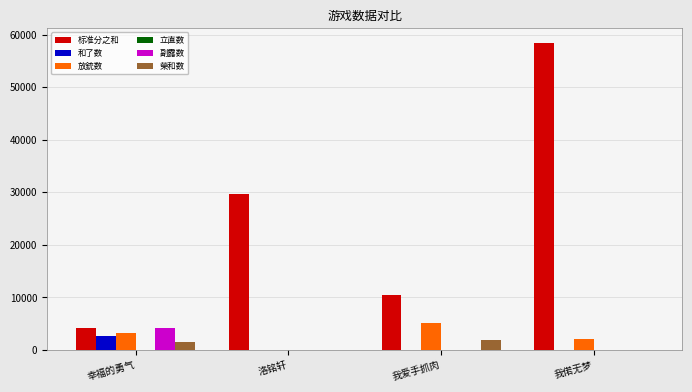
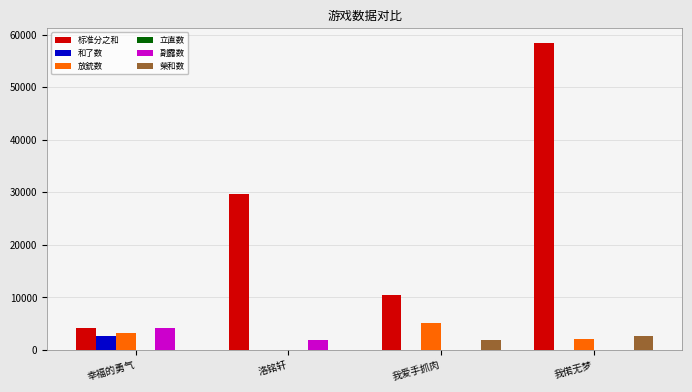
榮和数, 幸福的勇气: 2000 -> 0
副露数, 洛铭轩: 0 -> 2000
榮和数, 我偌无梦: 0 -> 3000
